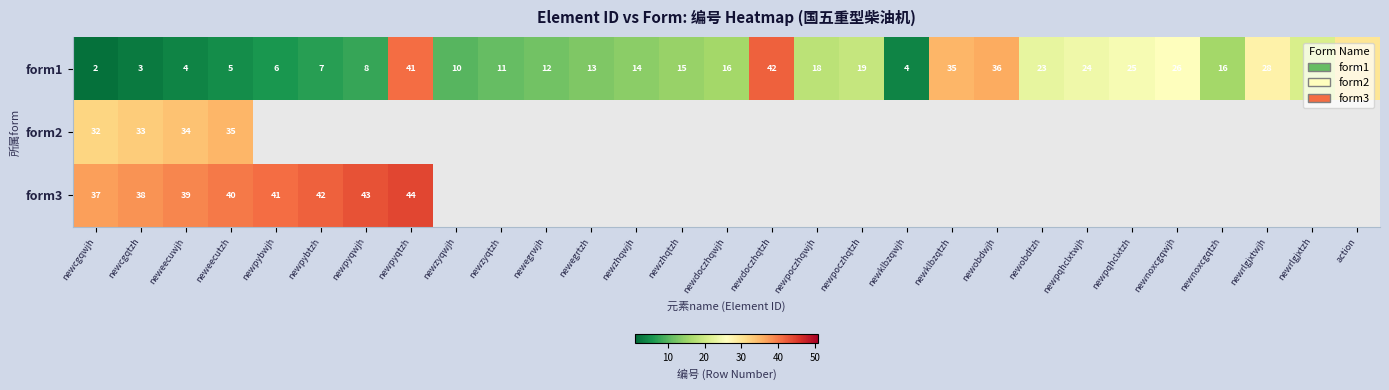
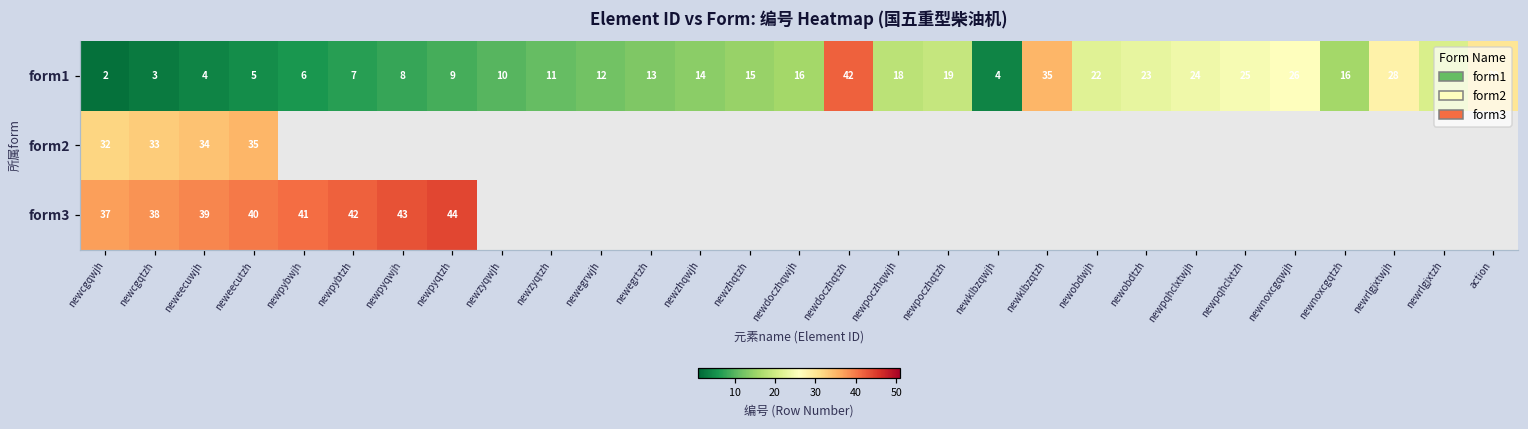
form1, newpyqtzh: 41 -> 9
form1, newobdwjh: 36 -> 22
